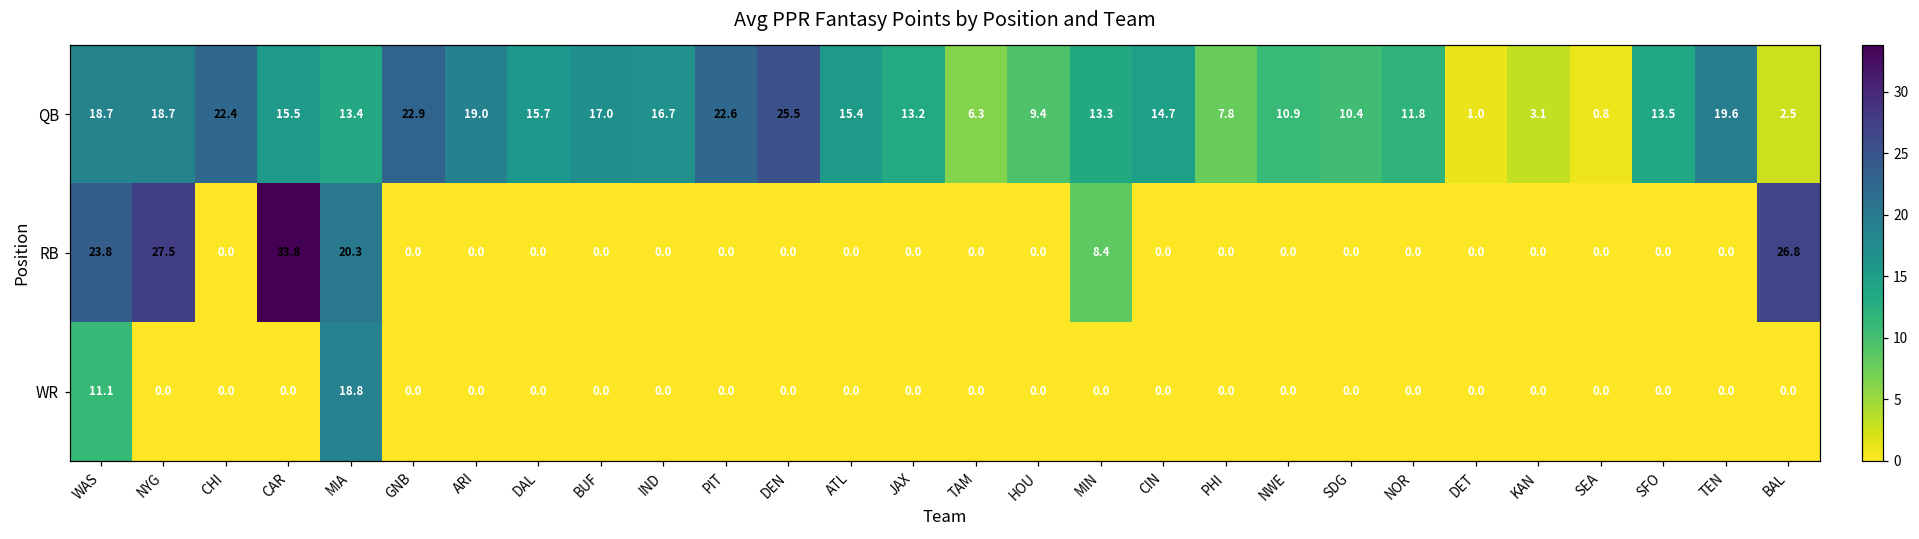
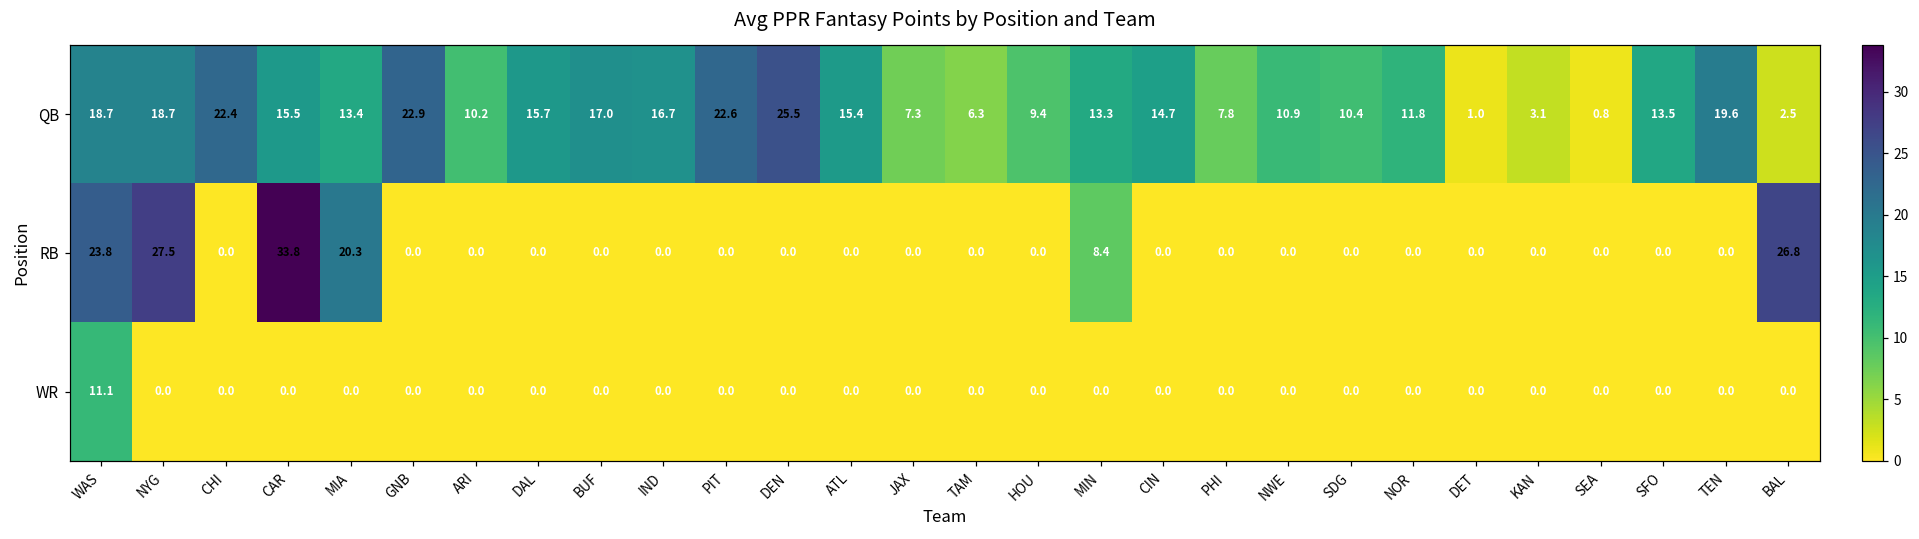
QB, ARI: 19.0 -> 10.2
QB, JAX: 13.2 -> 7.3
WR, MIA: 18.8 -> 0.0
